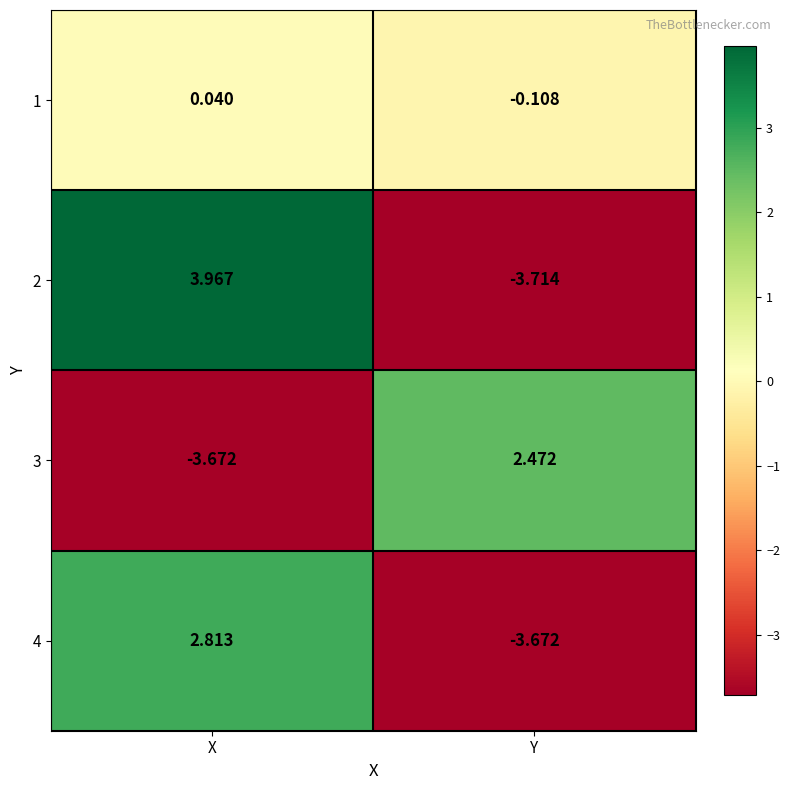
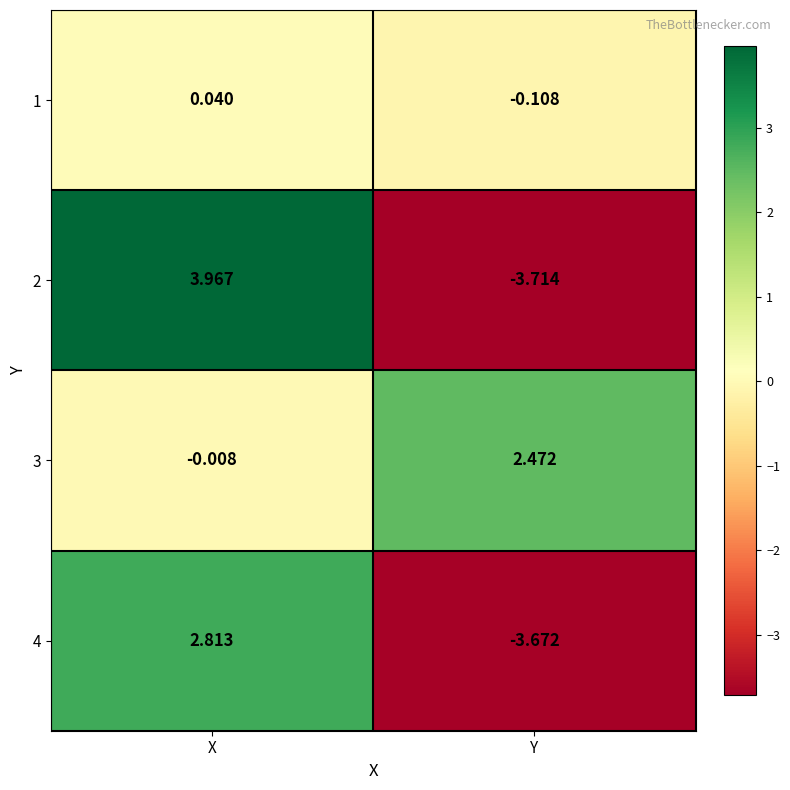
3, X: -3.672 -> -0.008
